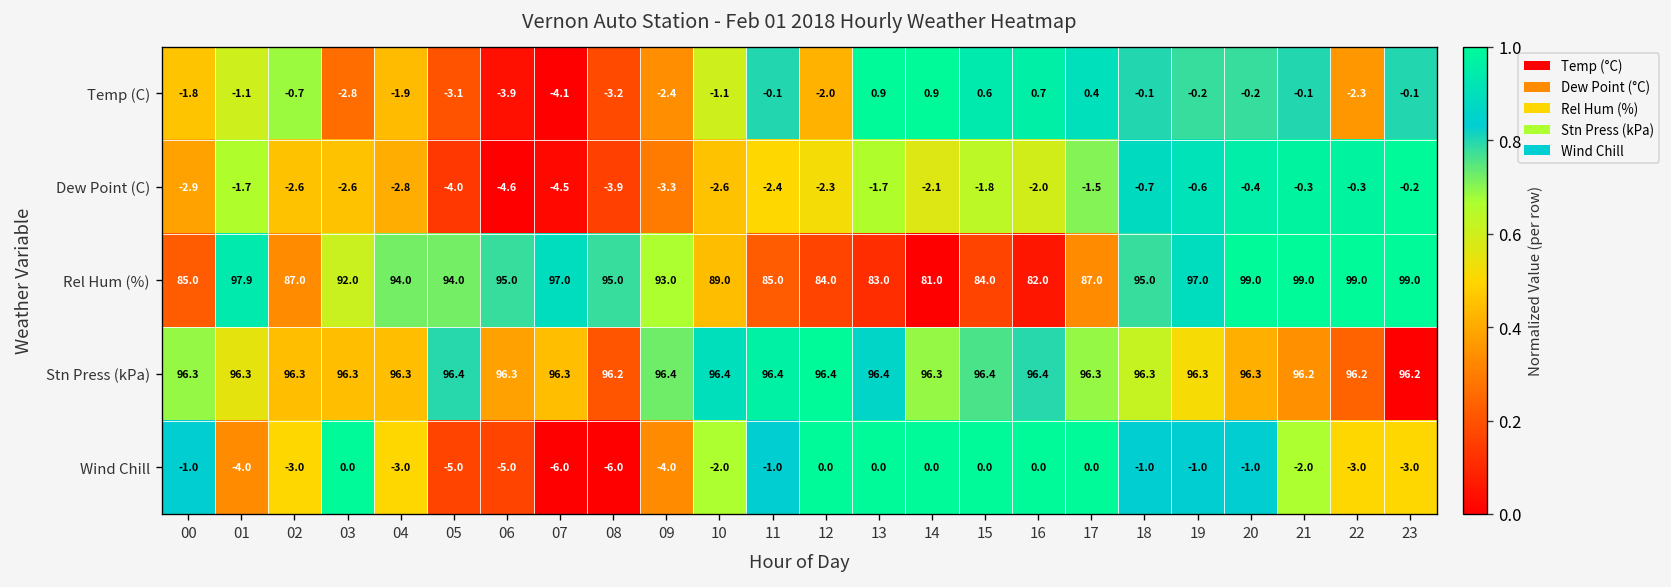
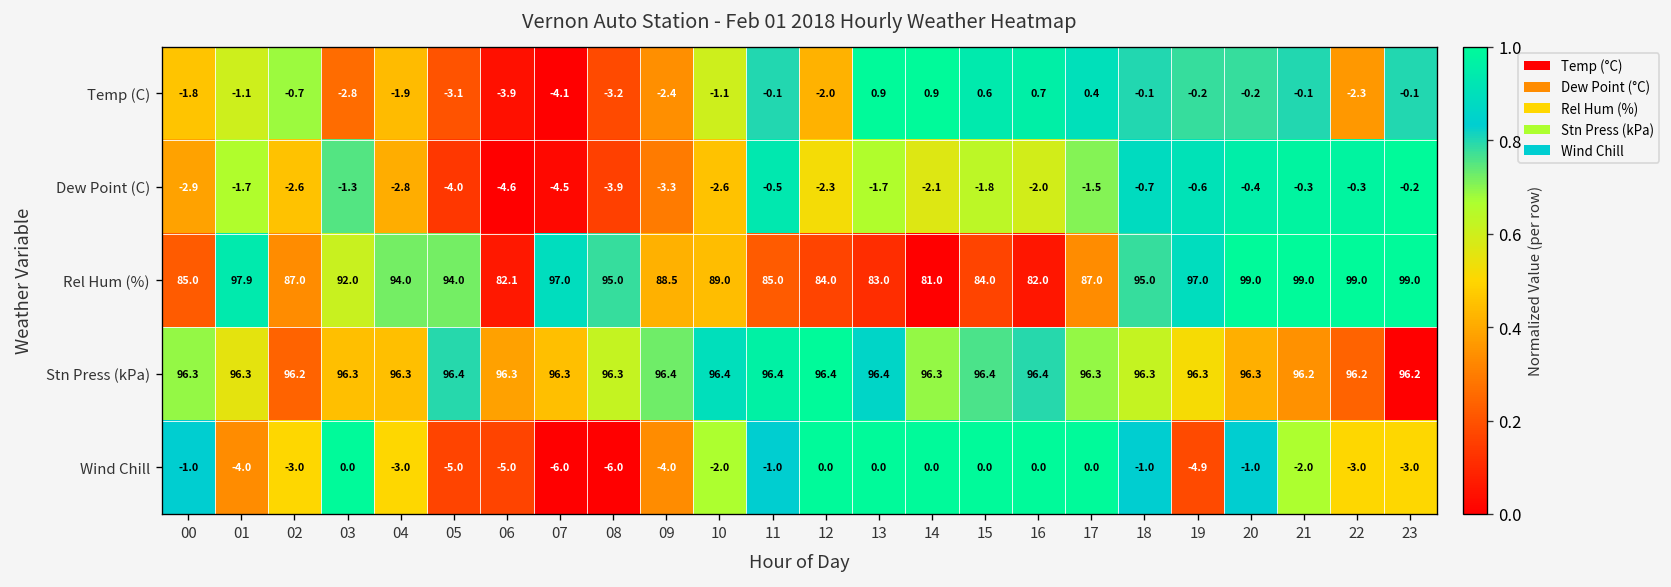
Dew Point (C), 03: -2.6 -> -1.3
Dew Point (C), 11: -2.4 -> -0.5
Rel Hum (%), 06: 95.0 -> 82.1
Rel Hum (%), 09: 93.0 -> 88.5
Stn Press (kPa), 02: 96.3 -> 96.2
Stn Press (kPa), 08: 96.2 -> 96.3
Wind Chill, 19: -1.0 -> -4.9
